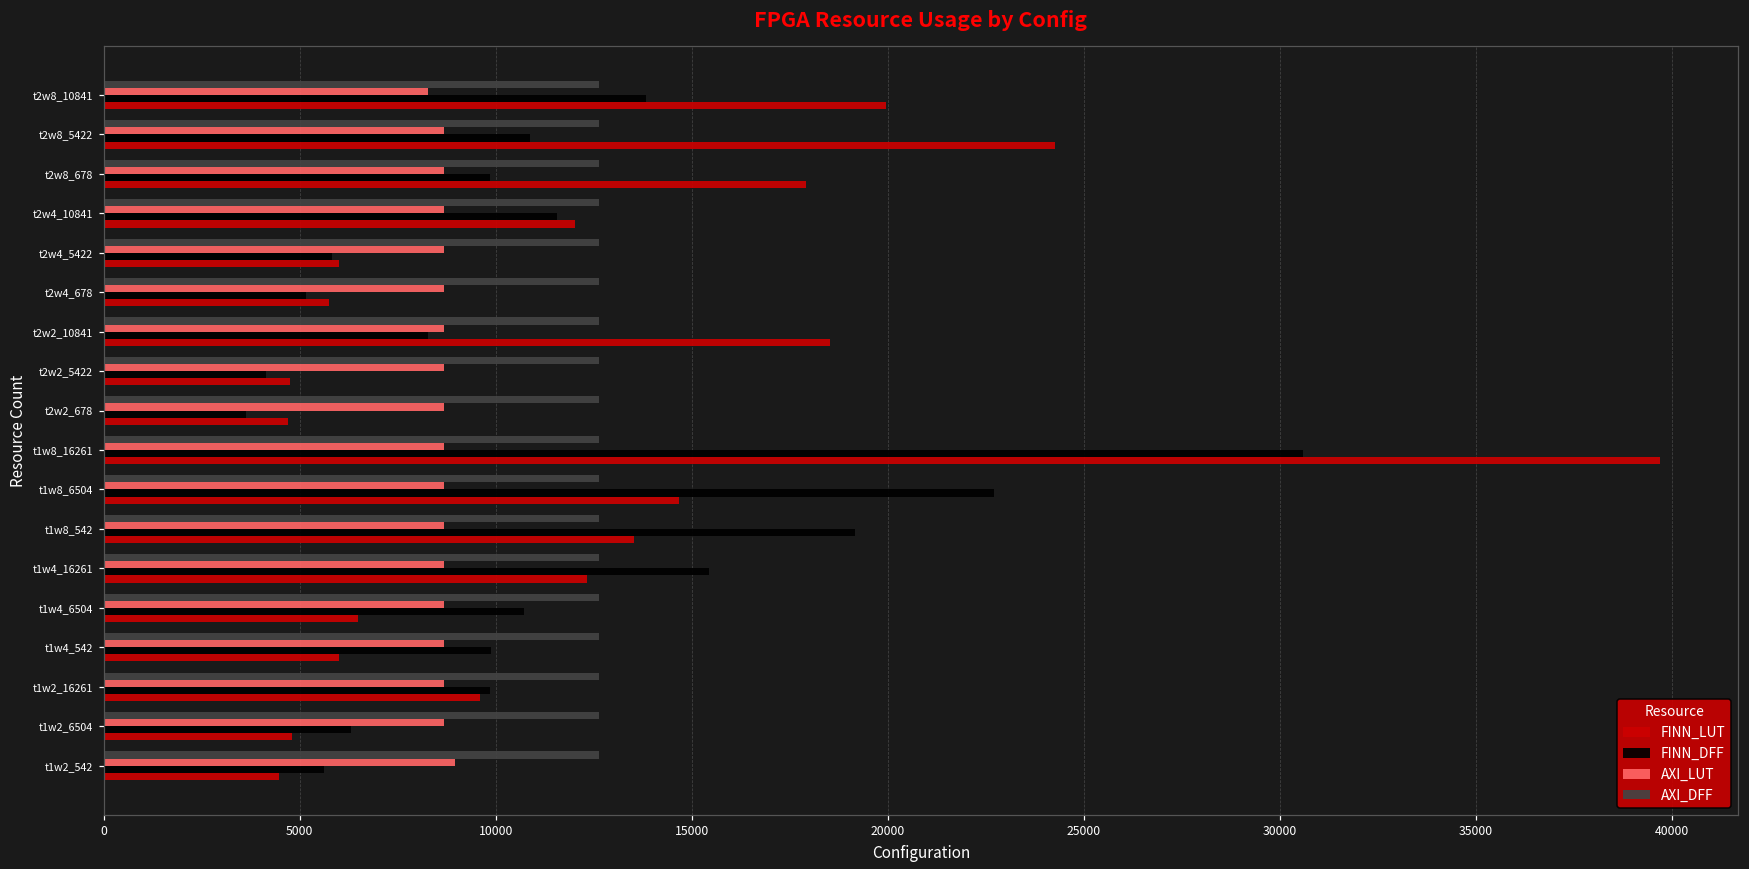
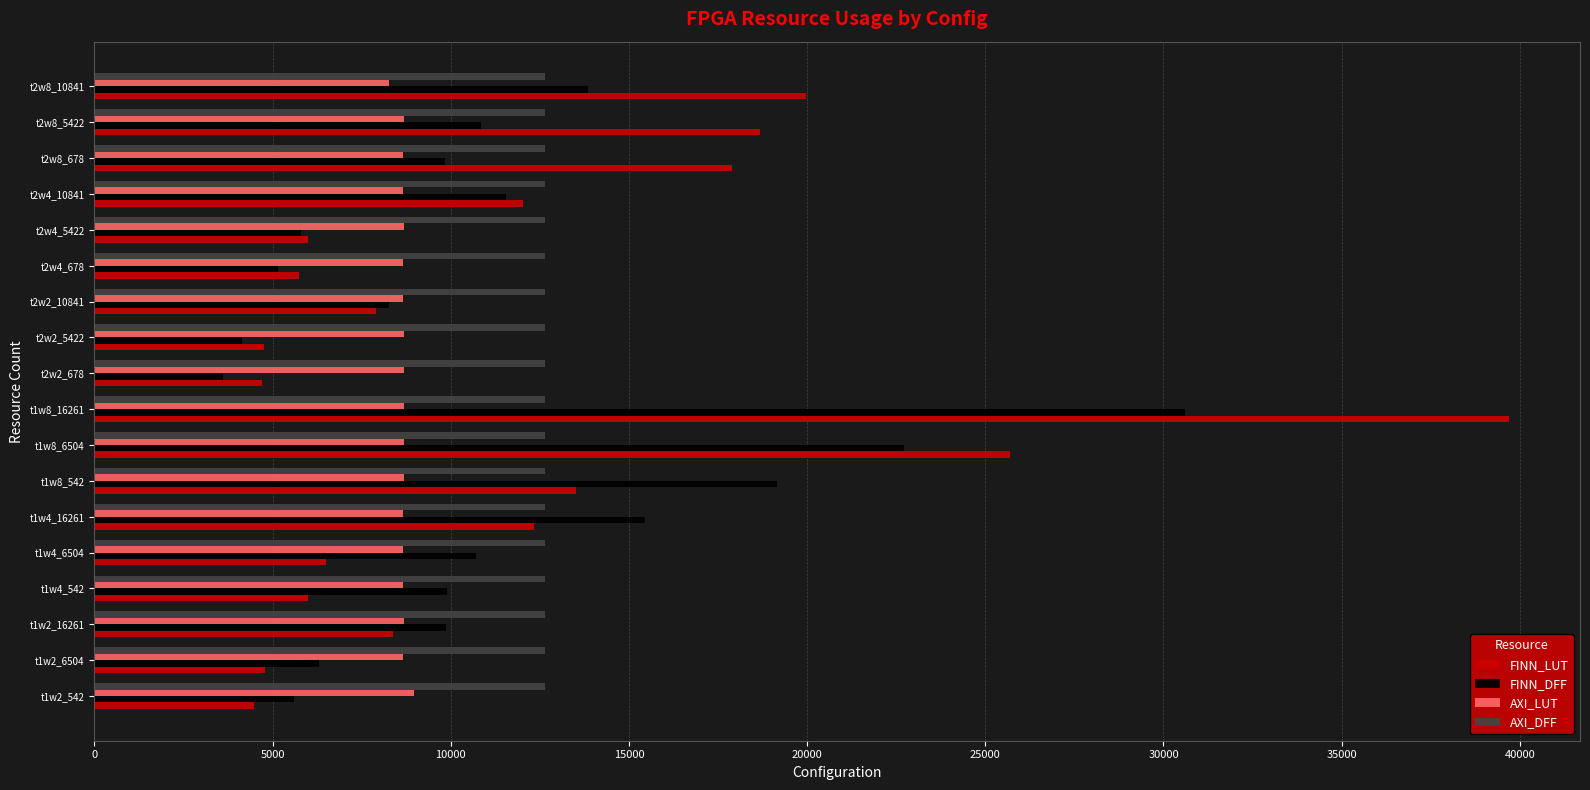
FINN_LUT, t2w8_5422: 24300 -> 18700
FINN_LUT, t2w2_10841: 18500 -> 7900
FINN_LUT, t1w8_6504: 14700 -> 25700
FINN_LUT, t1w2_16261: 9600 -> 8400
